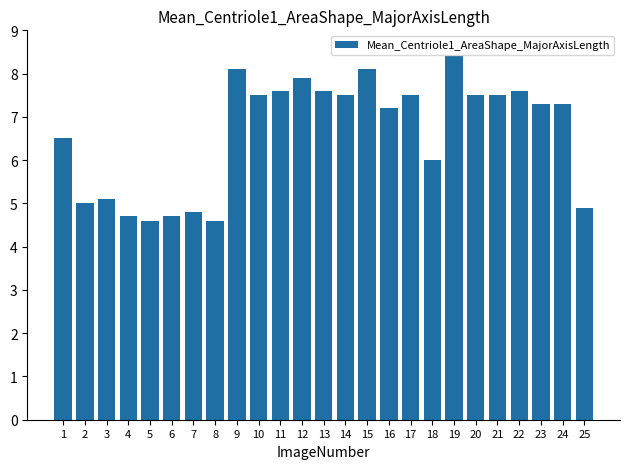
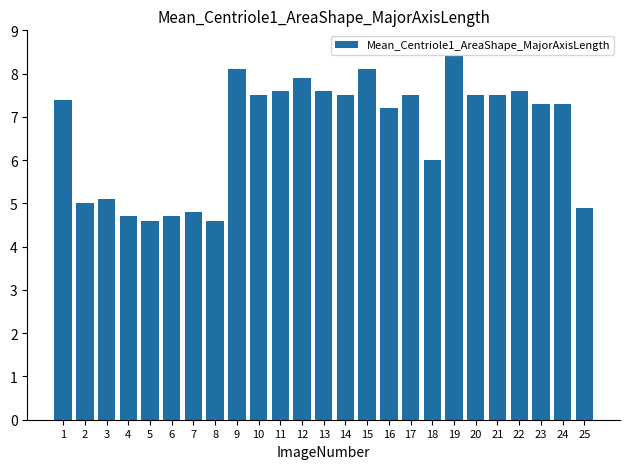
1: 6.5 -> 7.4
